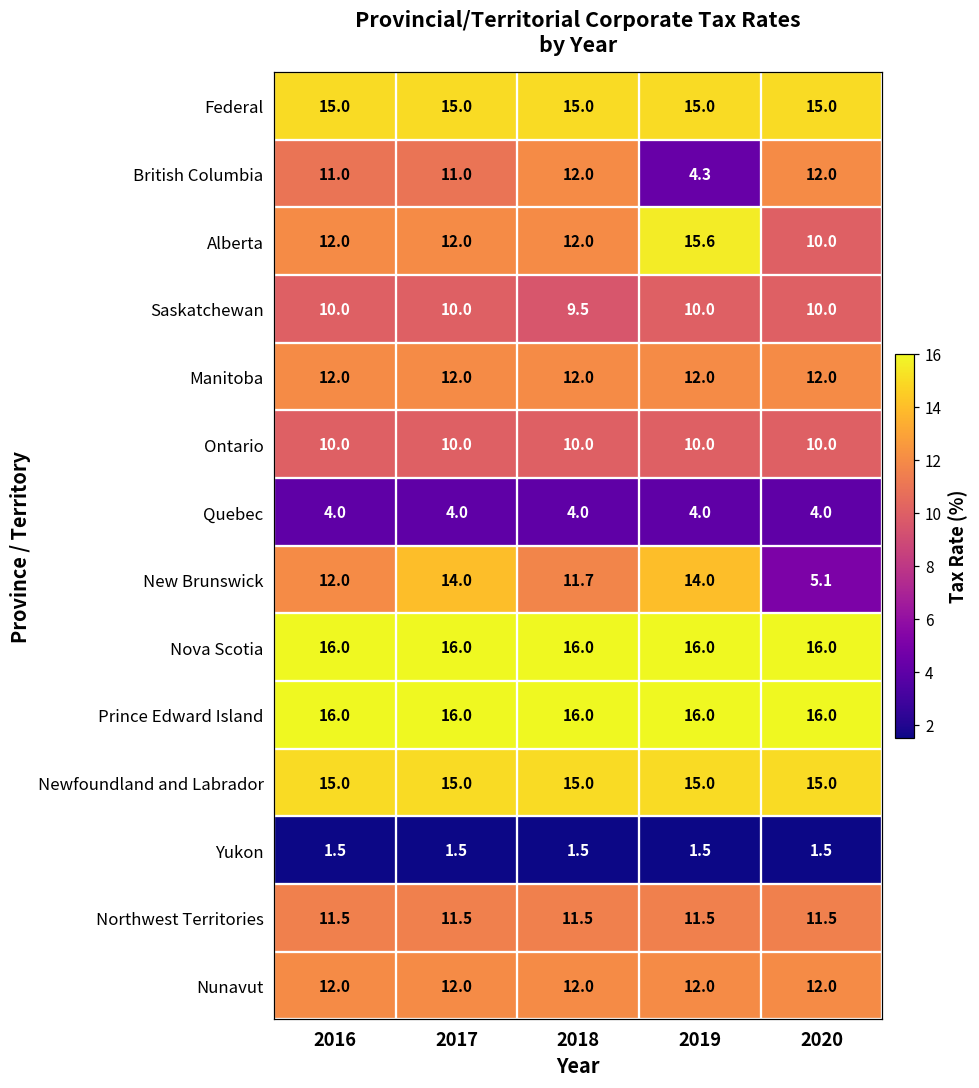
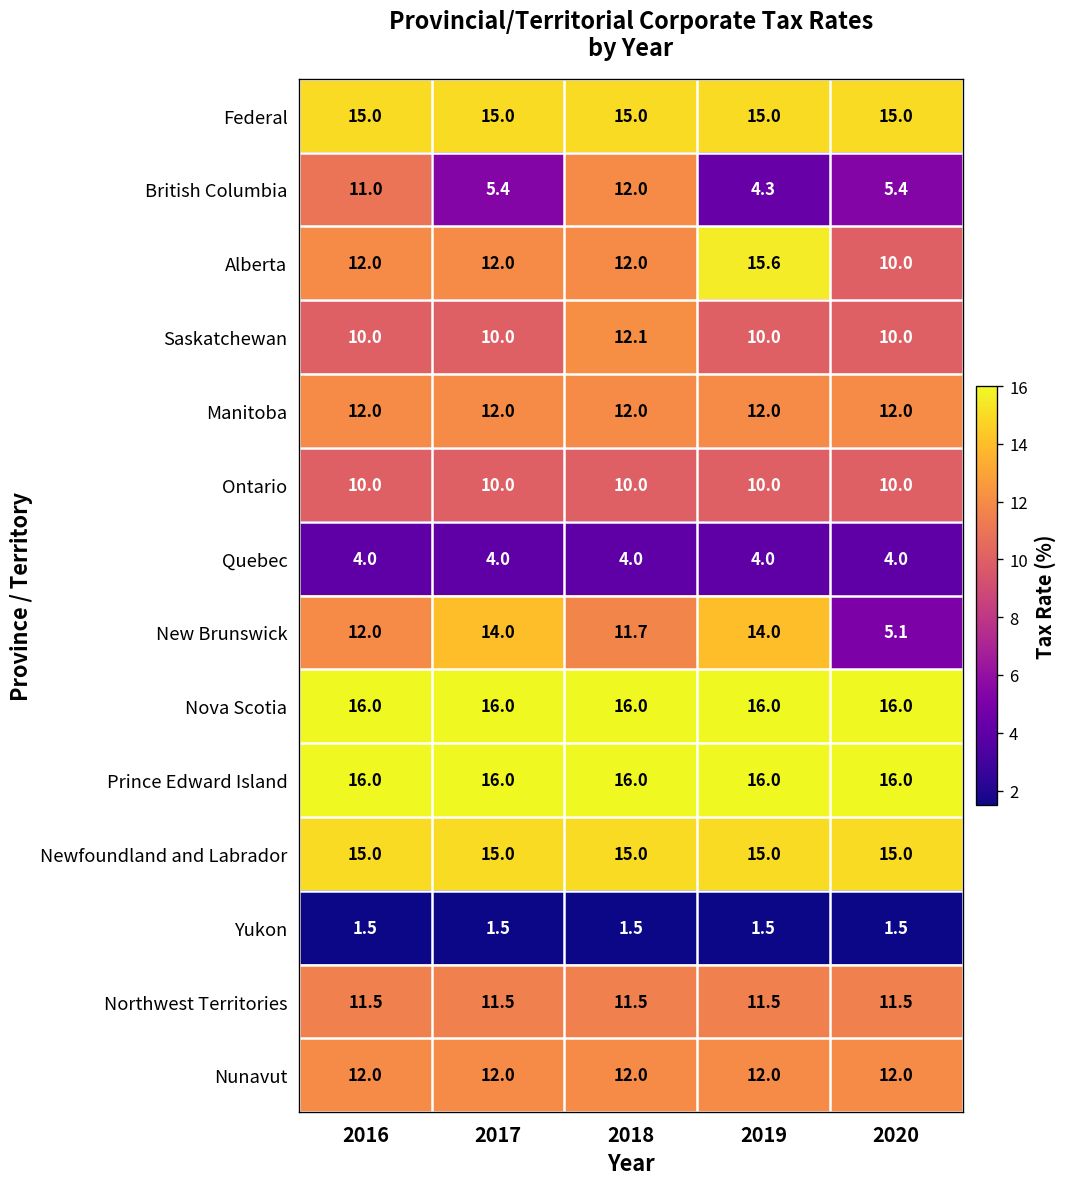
British Columbia, 2017: 11.0 -> 5.4
British Columbia, 2020: 12.0 -> 5.4
Saskatchewan, 2018: 9.5 -> 12.1
